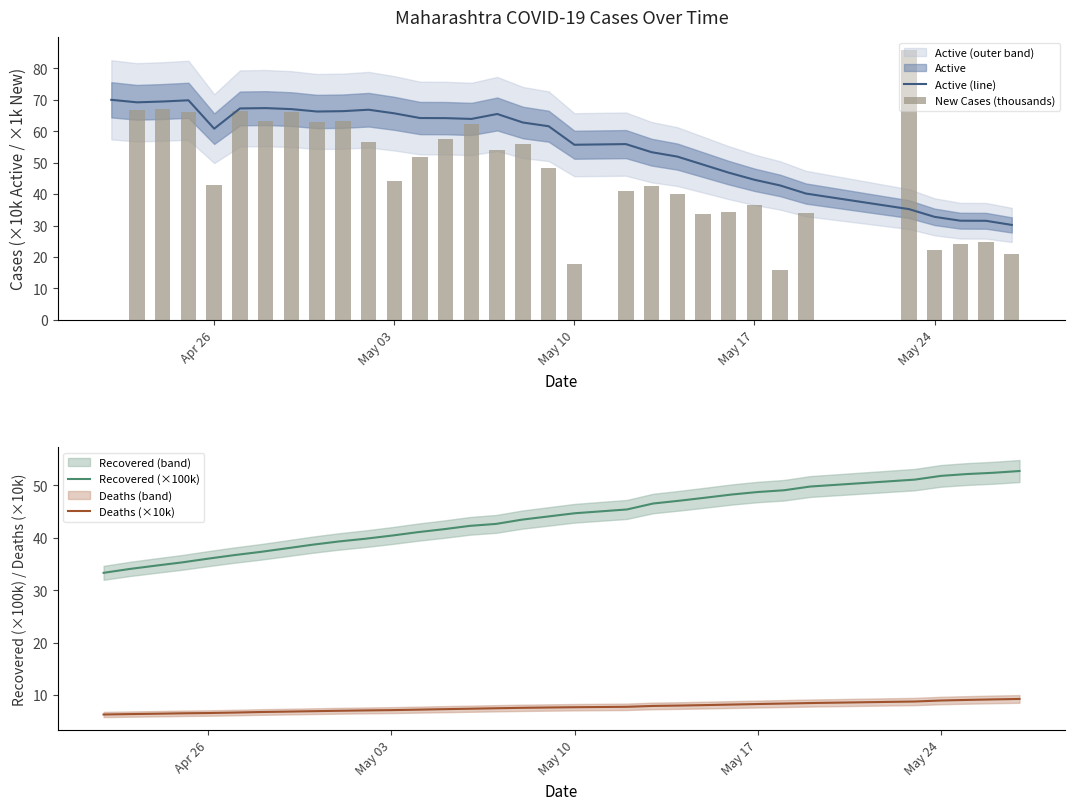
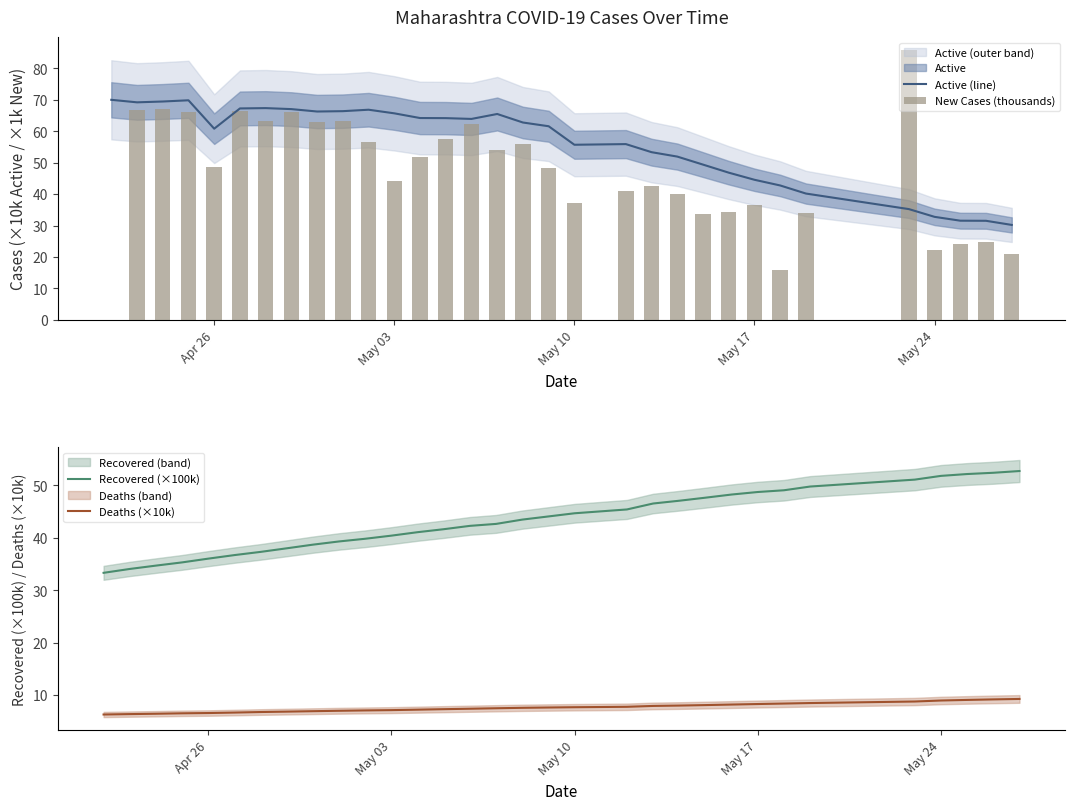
Maharashtra COVID-19 Cases Over Time, New Cases (thousands), Apr 26: 43 -> 49
Maharashtra COVID-19 Cases Over Time, New Cases (thousands), May 10: 18 -> 37
